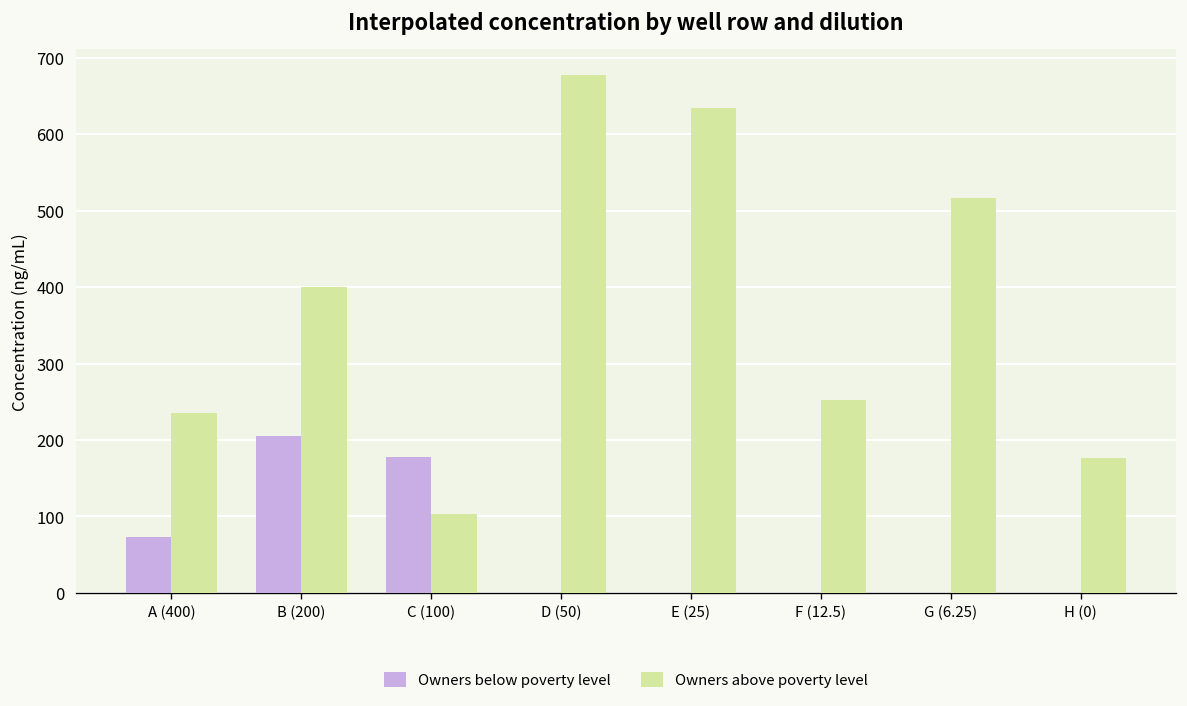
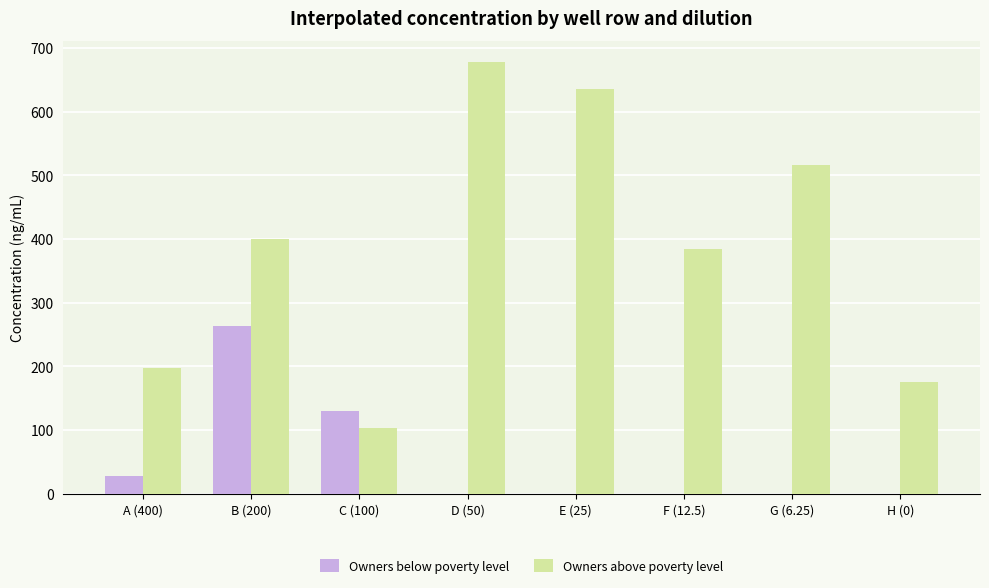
Owners below poverty level, A (400): 70 -> 30
Owners above poverty level, A (400): 230 -> 200
Owners below poverty level, B (200): 210 -> 260
Owners below poverty level, C (100): 180 -> 130
Owners above poverty level, F (12.5): 250 -> 380
